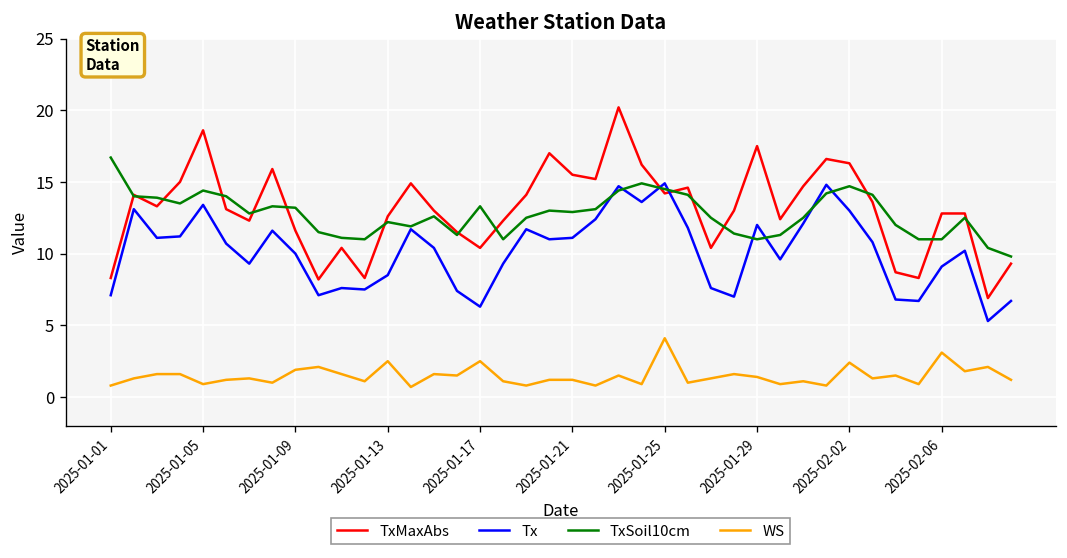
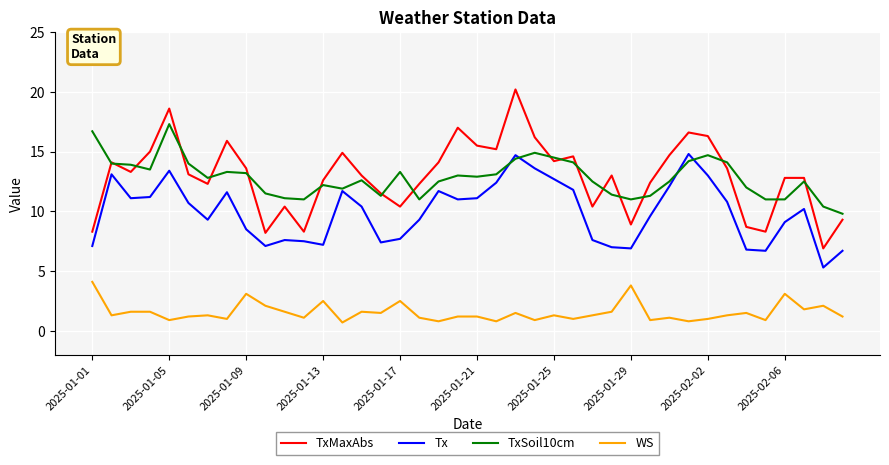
WS, 2025-01-01: 0.8 -> 4.1
TxSoil10cm, 2025-01-05: 14.4 -> 17.3
TxMaxAbs, 2025-01-09: 11.6 -> 13.6
Tx, 2025-01-09: 10.0 -> 8.5
WS, 2025-01-09: 1.9 -> 3.1
Tx, 2025-01-13: 8.5 -> 7.2
Tx, 2025-01-17: 6.3 -> 7.7
Tx, 2025-01-25: 14.9 -> 12.7
WS, 2025-01-25: 4.1 -> 1.3
TxMaxAbs, 2025-01-29: 17.5 -> 8.9
Tx, 2025-01-29: 12.0 -> 6.9
WS, 2025-01-29: 1.4 -> 3.8
WS, 2025-02-02: 2.4 -> 1.0
